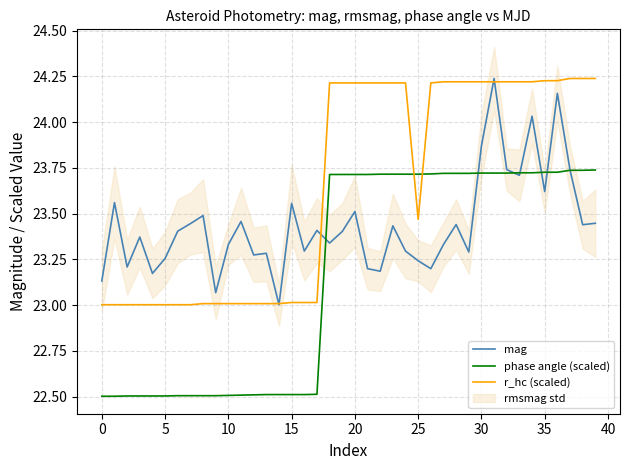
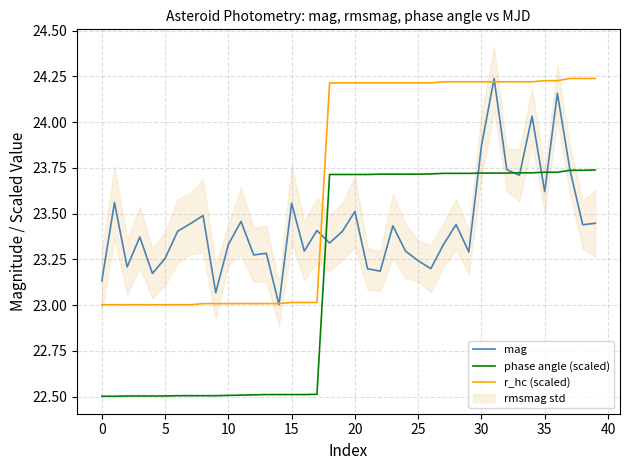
r_hc (scaled), 25: 23.47 -> 24.21
